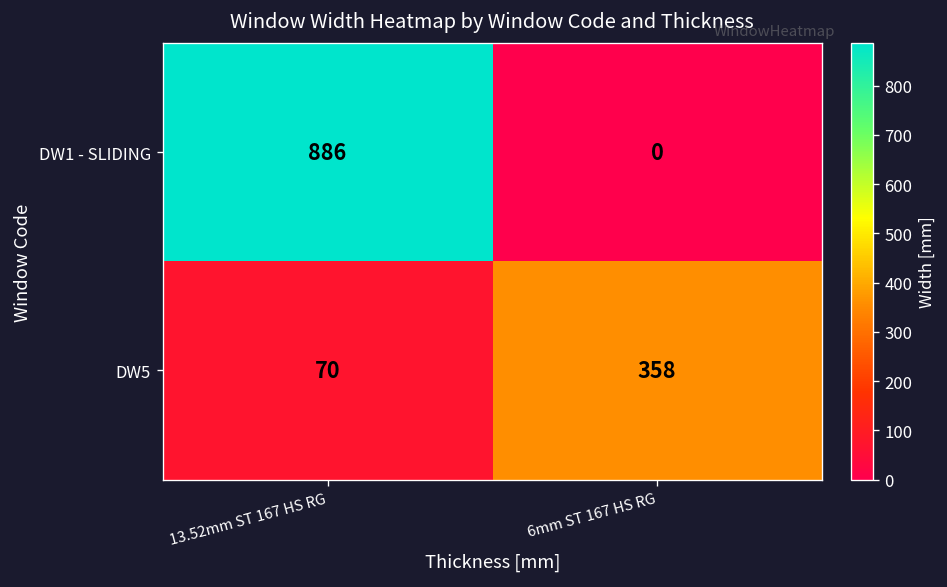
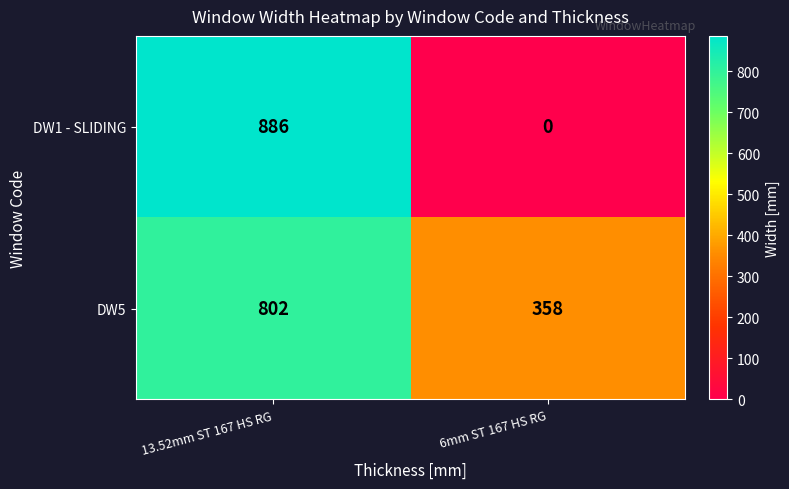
DW5, 13.52mm ST 167 HS RG: 70 -> 802
